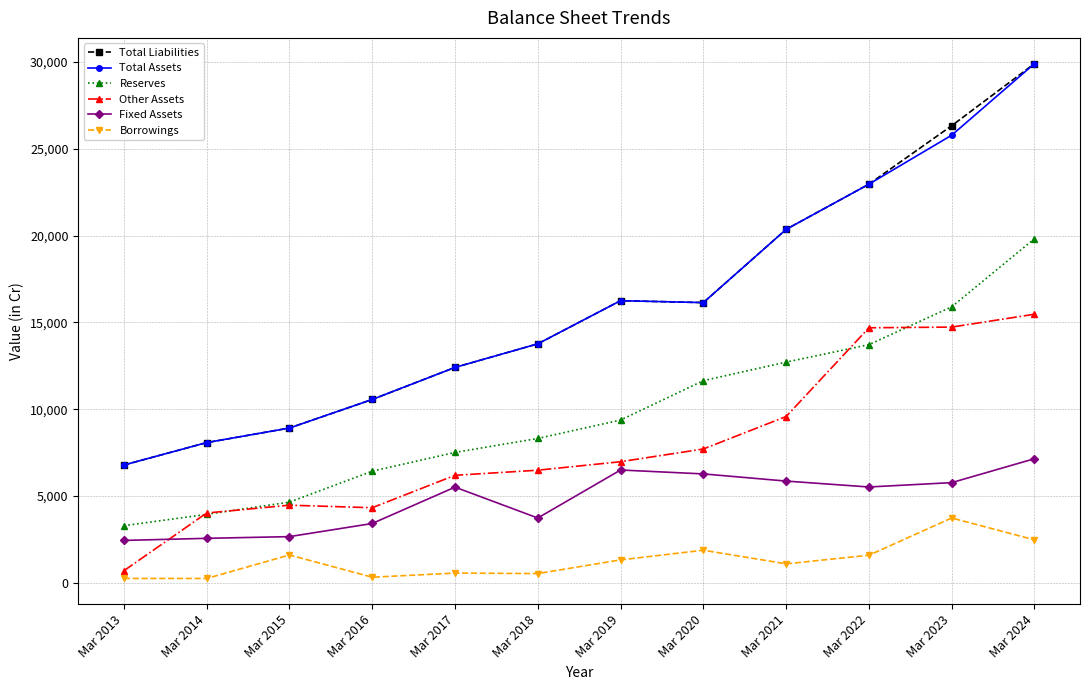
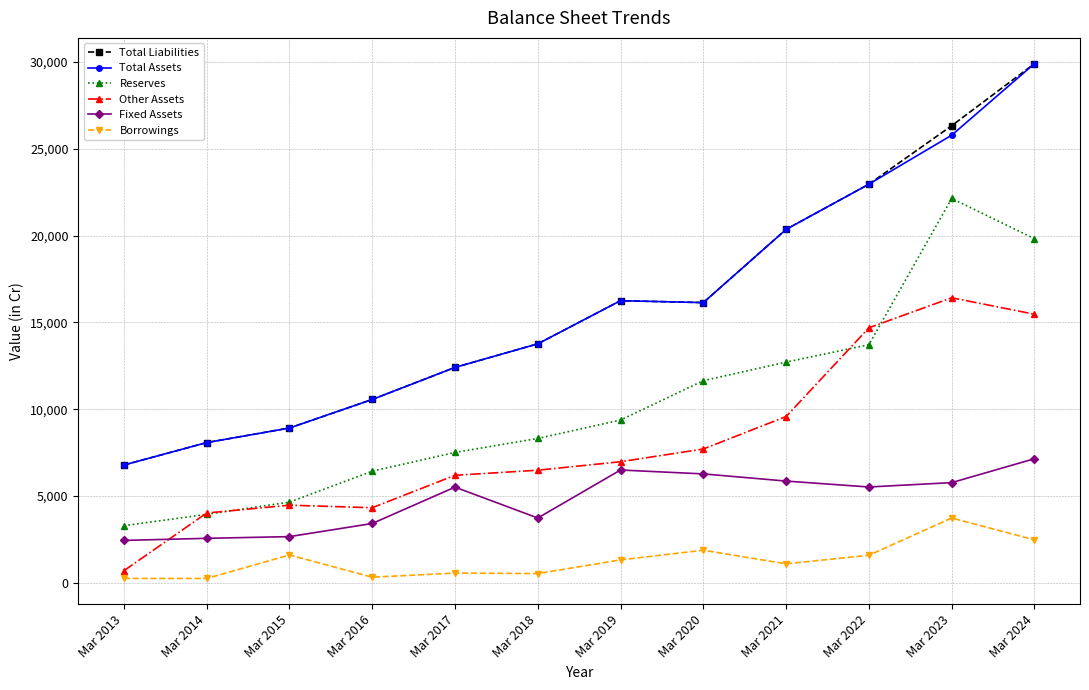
Reserves, Mar 2023: 15,900 -> 22,100
Other Assets, Mar 2023: 14,700 -> 16,400
